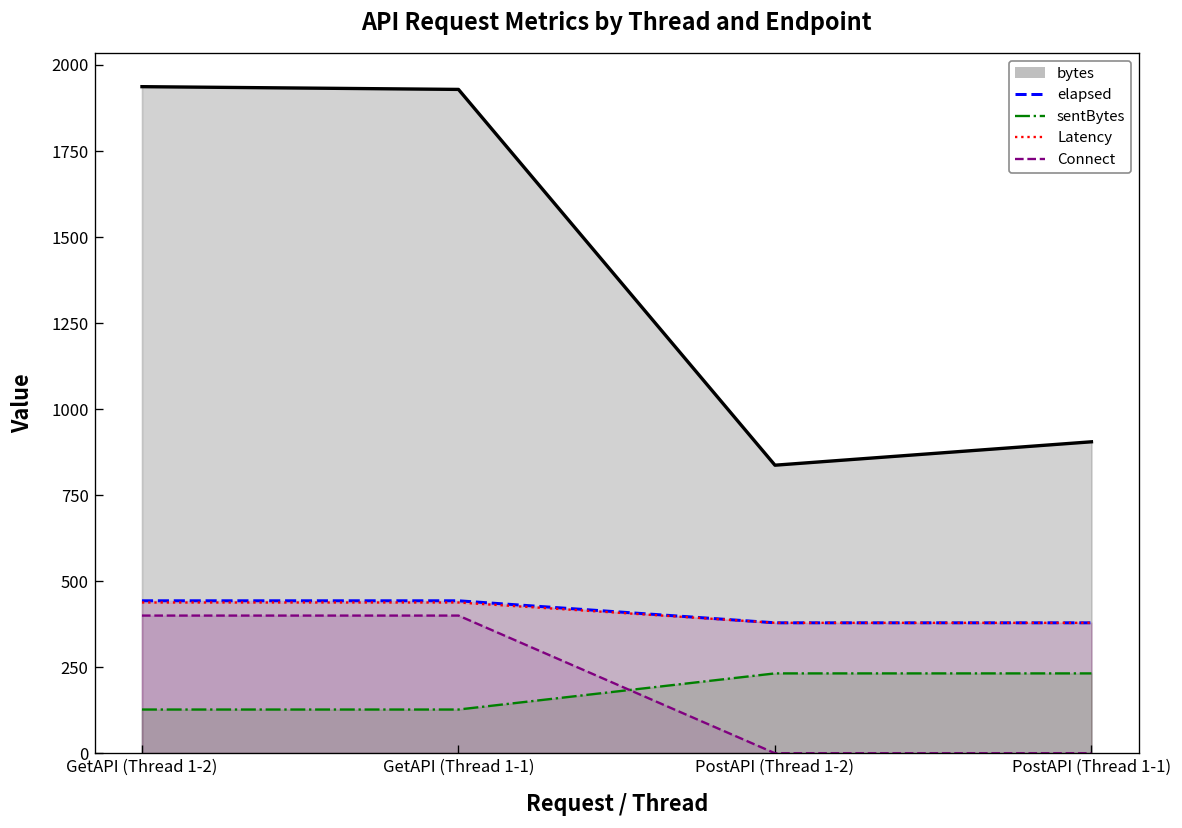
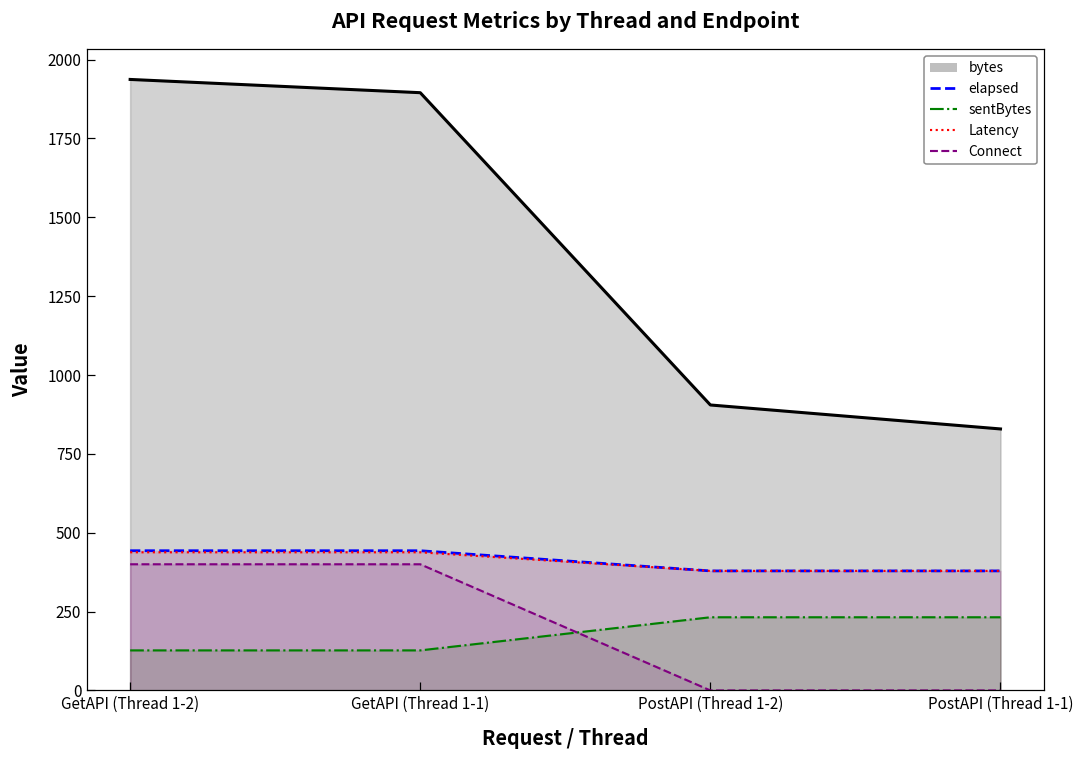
bytes, GetAPI (Thread 1-1): 1930 -> 1900
bytes, PostAPI (Thread 1-2): 840 -> 910
bytes, PostAPI (Thread 1-1): 910 -> 830
